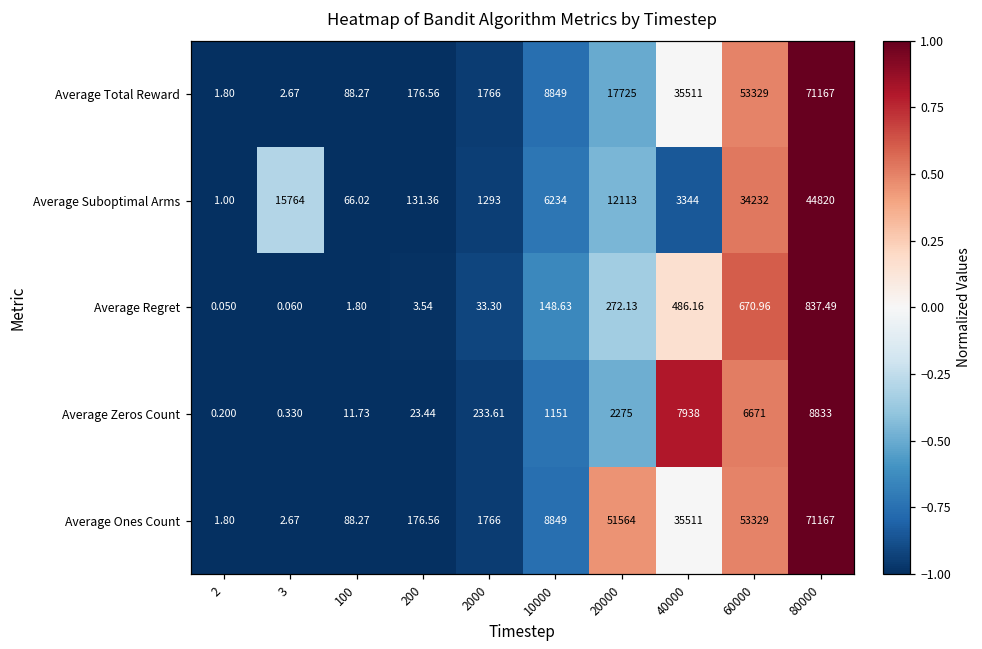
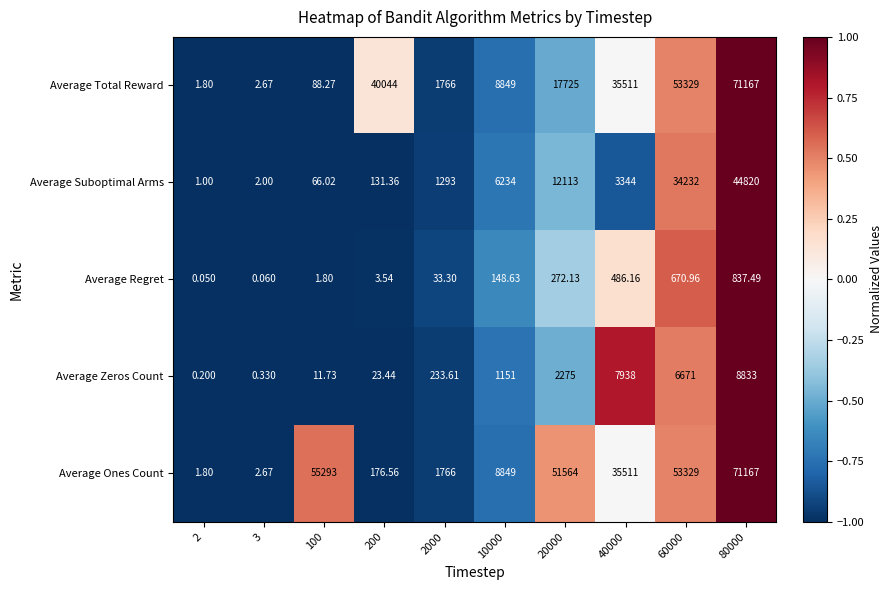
Average Total Reward, 200: 176.56 -> 40044
Average Suboptimal Arms, 3: 15764 -> 2.00
Average Ones Count, 100: 88.27 -> 55293
